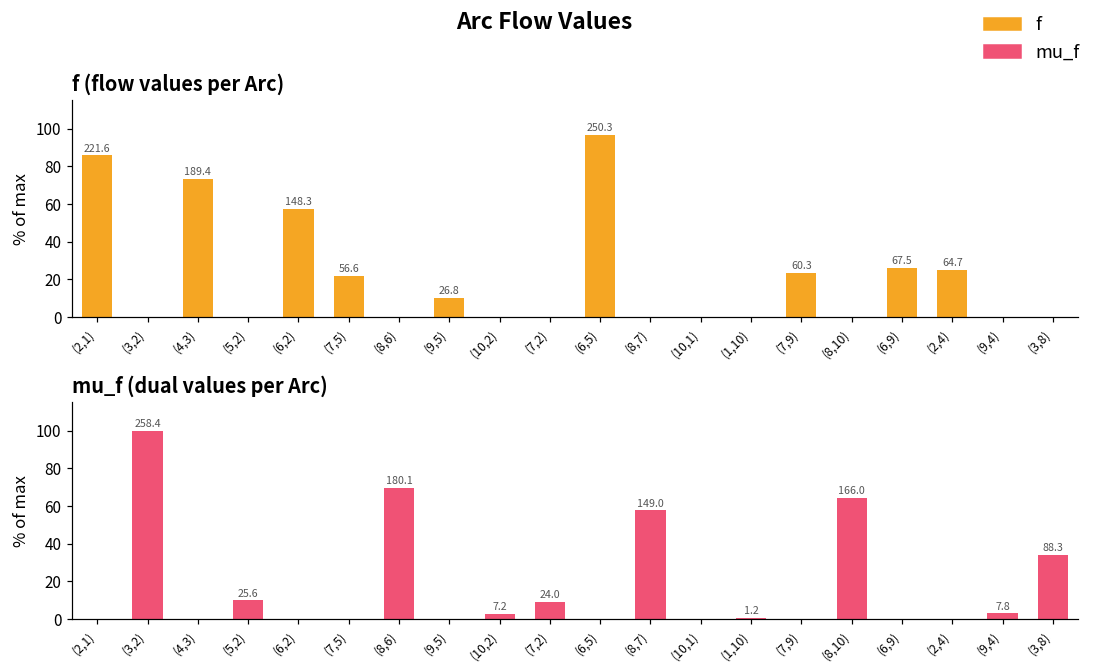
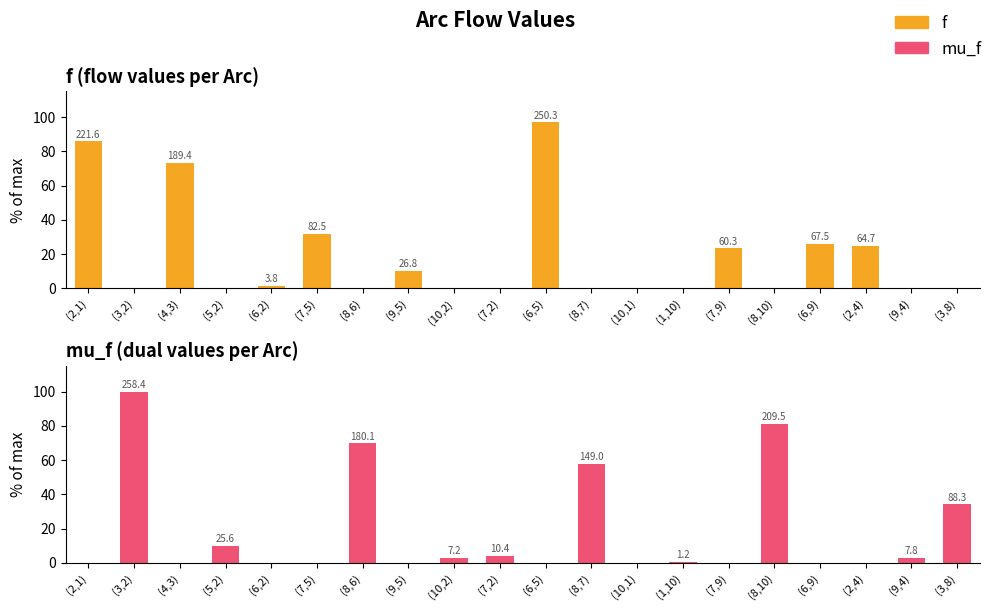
f (flow values per Arc), (6,2): 148.3 -> 3.8
f (flow values per Arc), (7,5): 56.6 -> 82.5
mu_f (dual values per Arc), (7,2): 24.0 -> 10.4
mu_f (dual values per Arc), (8,10): 166.0 -> 209.5
